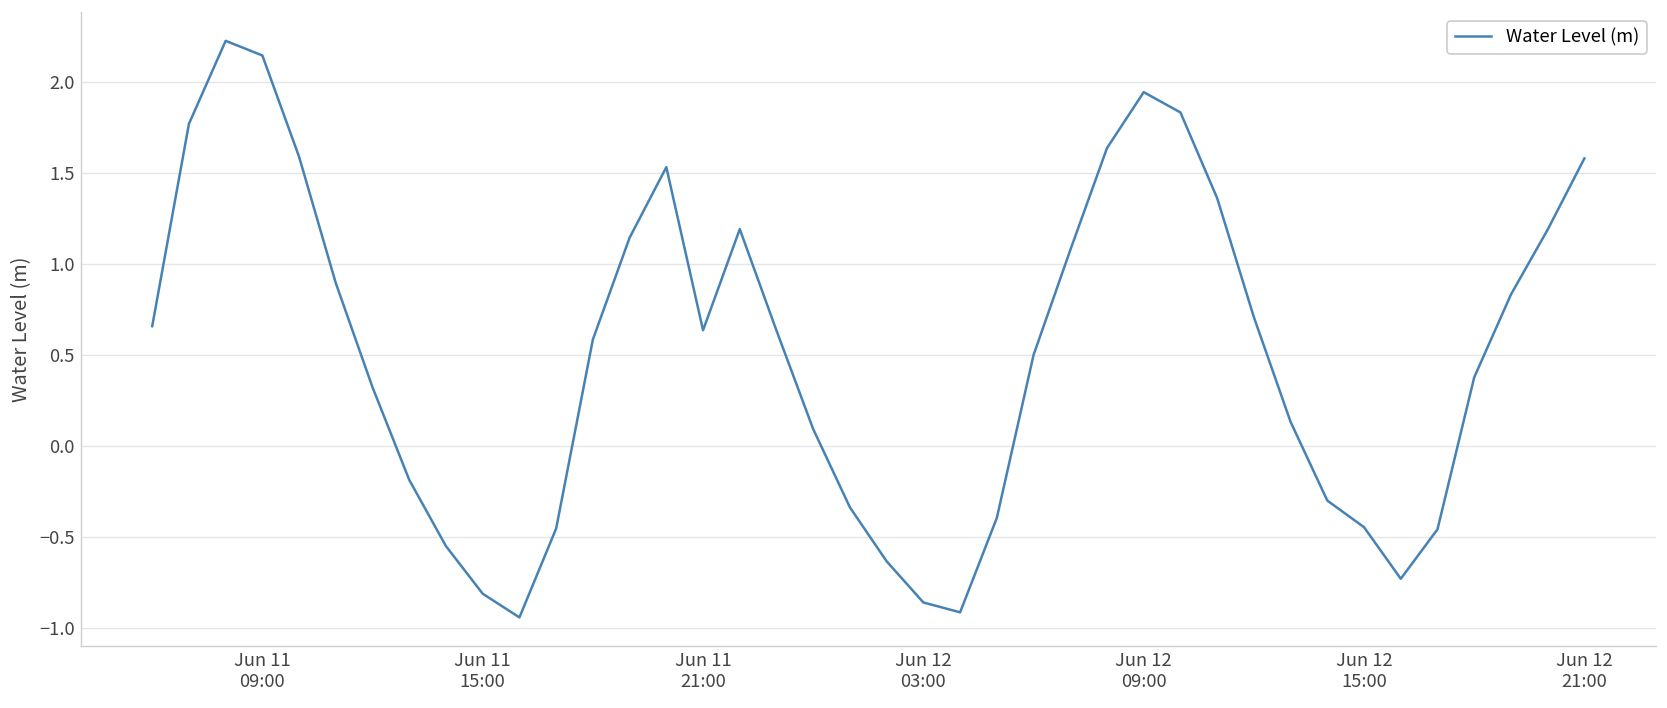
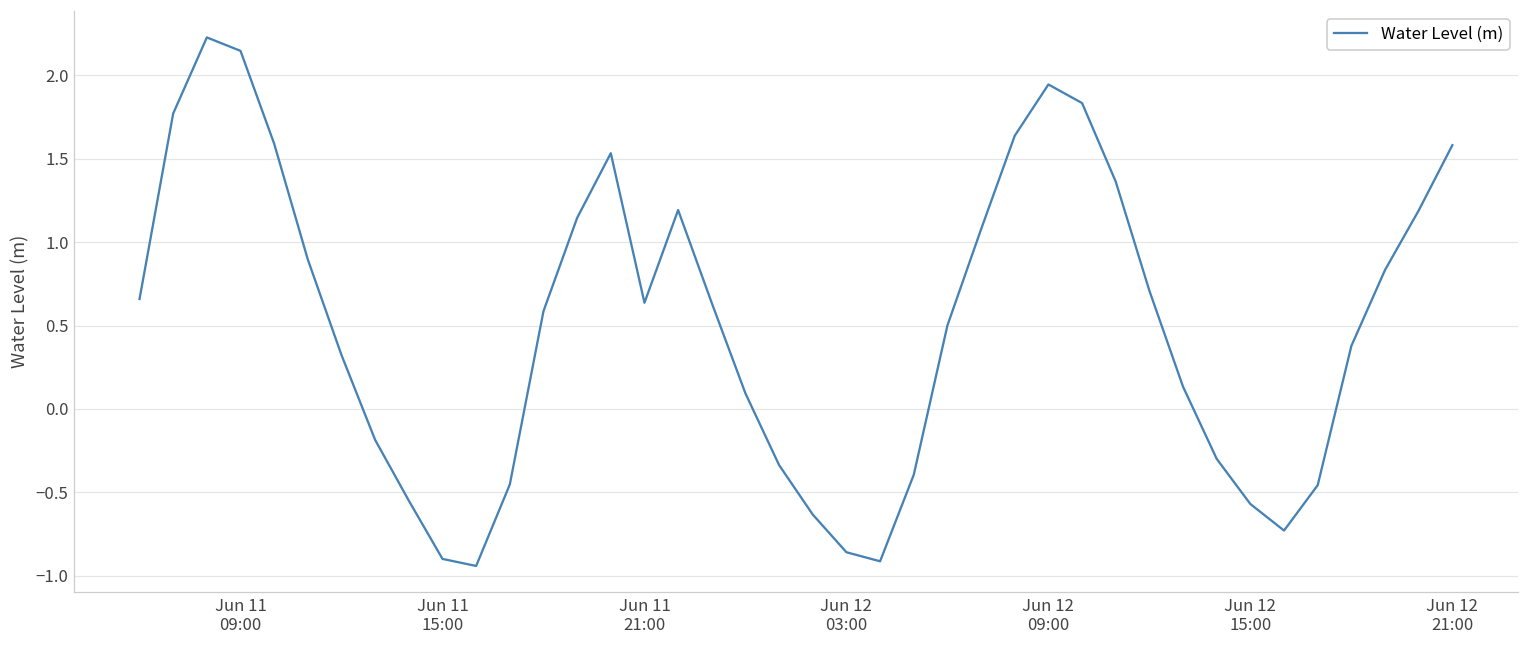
Jun 11 15:00: -0.81 -> -0.90
Jun 12 15:00: -0.45 -> -0.57
